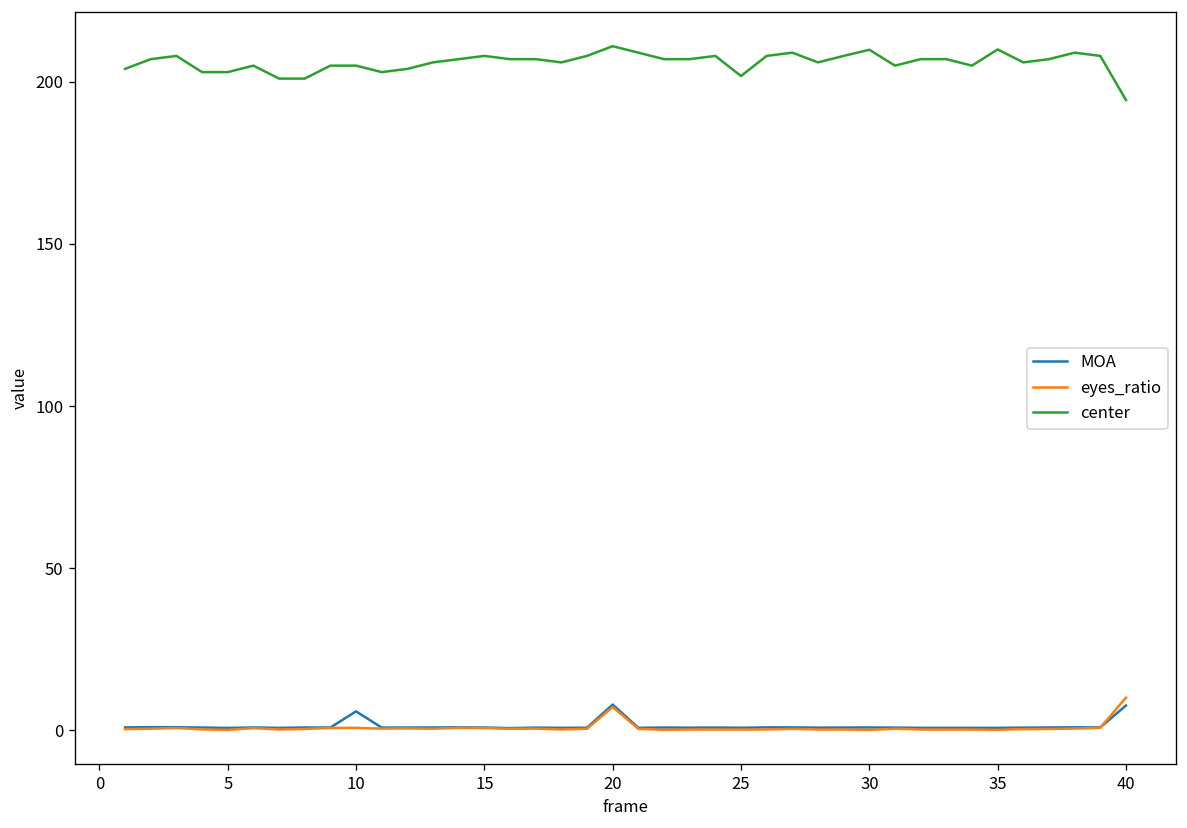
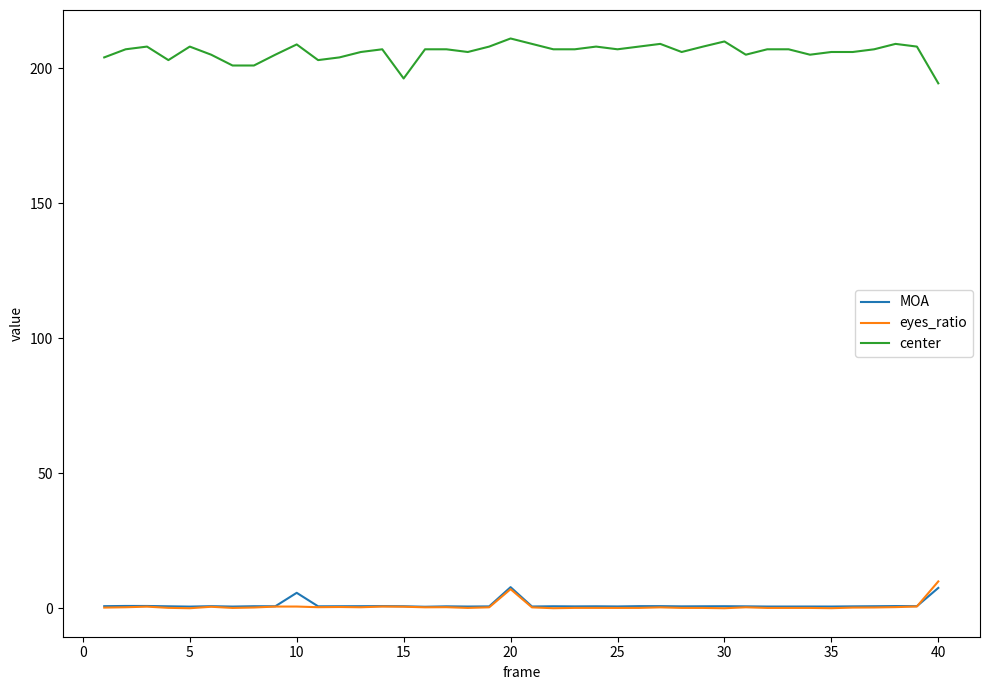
center, 5: 203 -> 208
center, 10: 205 -> 209
center, 15: 208 -> 196
center, 25: 202 -> 207
center, 35: 210 -> 206
